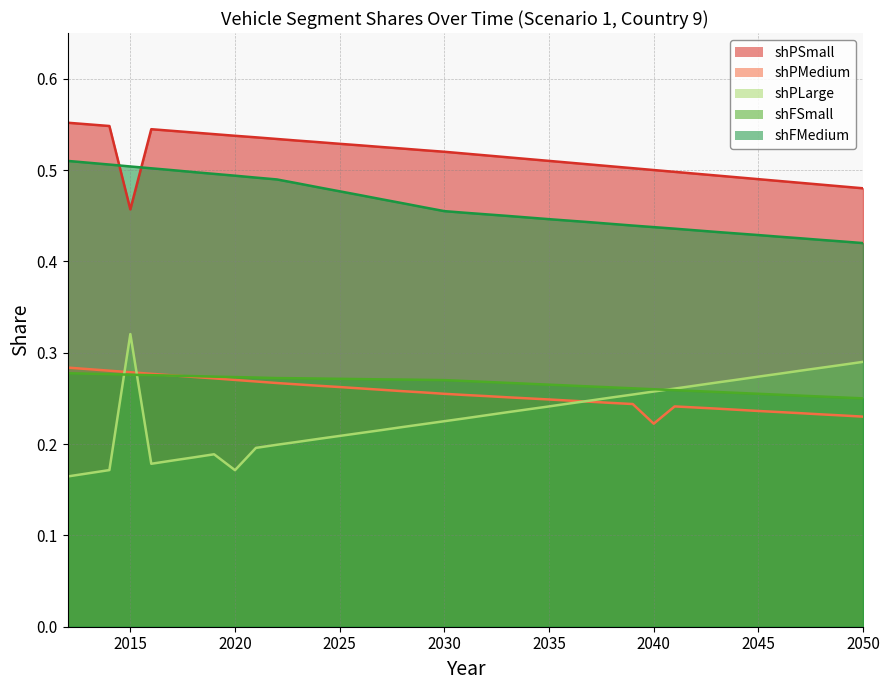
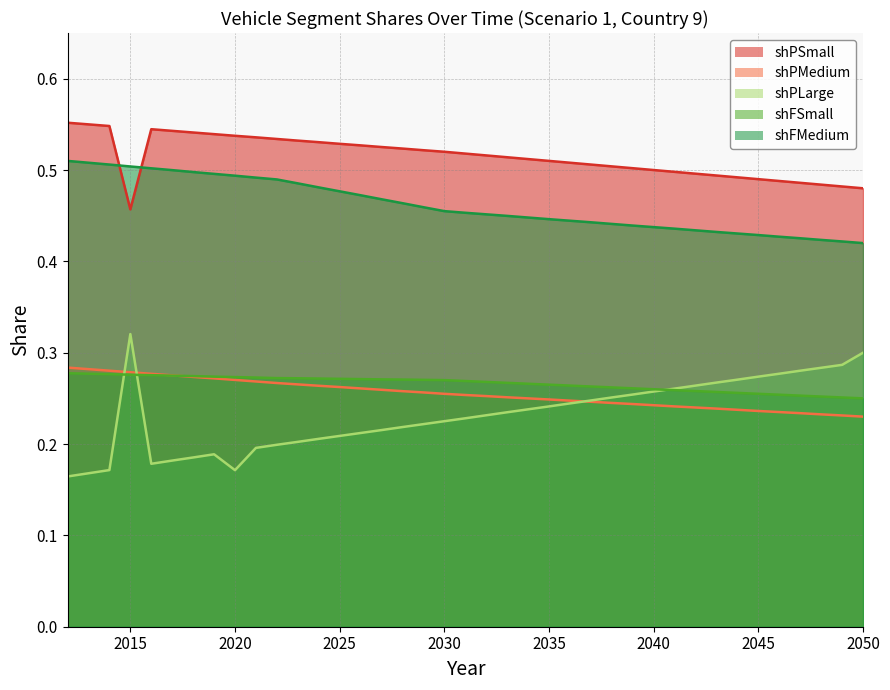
shPMedium, 2040: 0.22 -> 0.24
shPLarge, 2050: 0.29 -> 0.30
